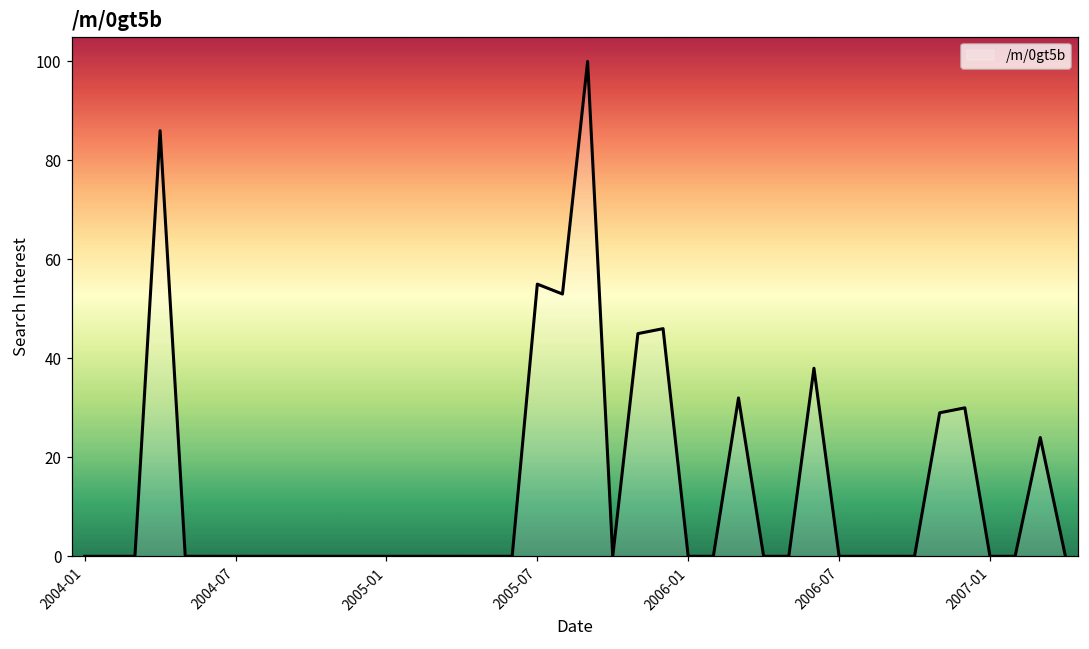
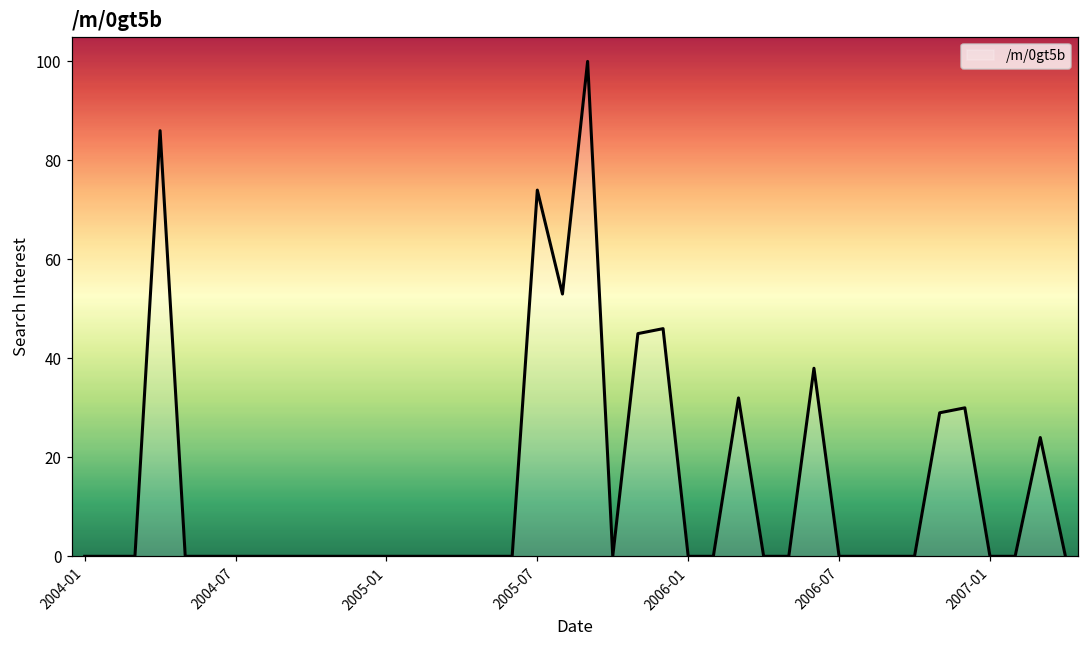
2005-07: 55 -> 74
